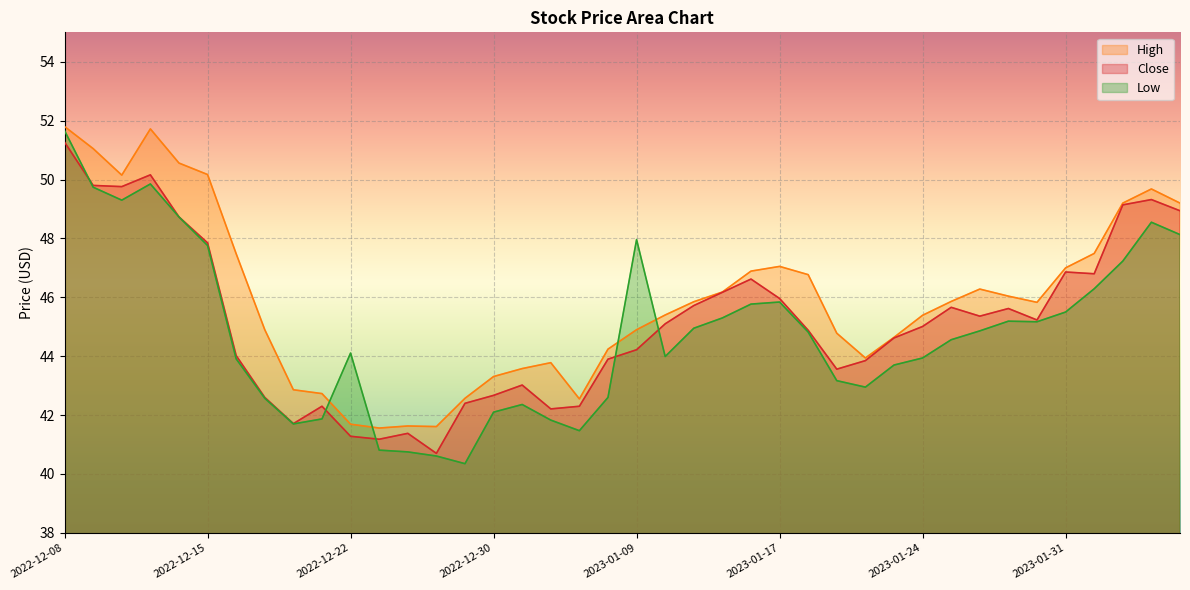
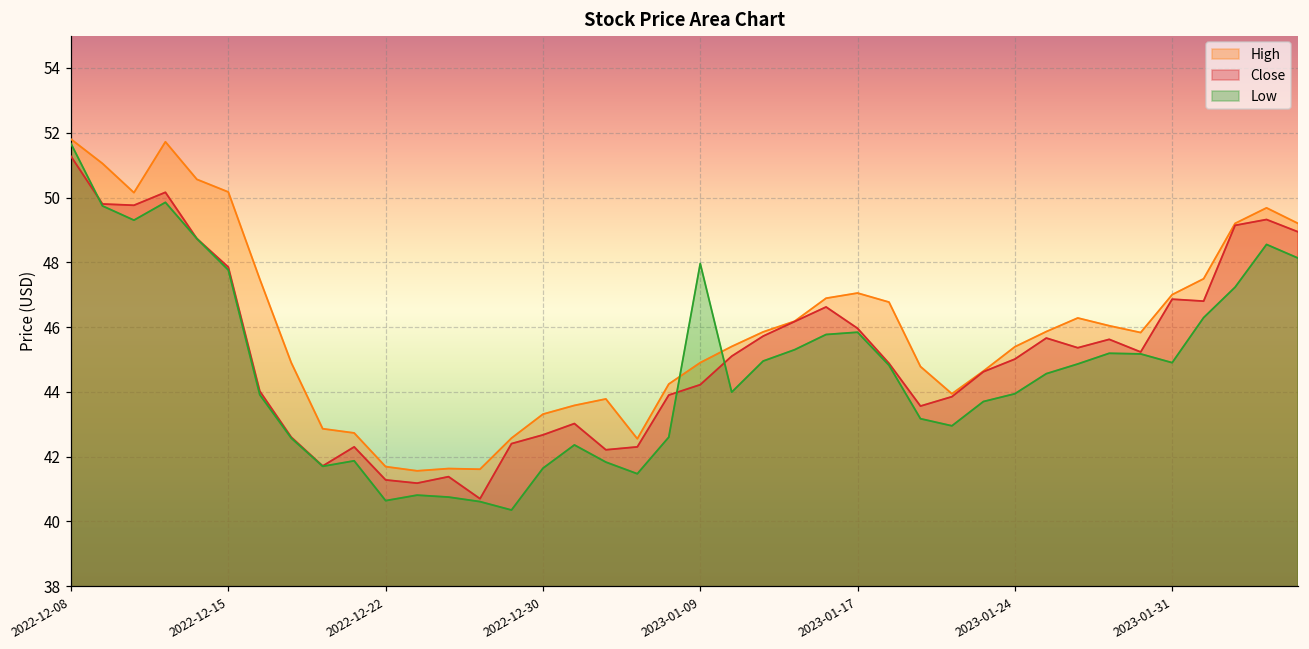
Low, 2022-12-22: 44.1 -> 40.6
Low, 2022-12-30: 42.1 -> 41.6
Low, 2023-01-31: 45.5 -> 44.9
